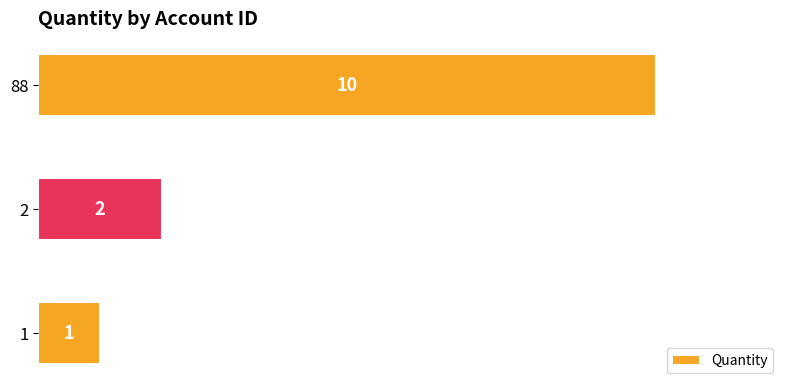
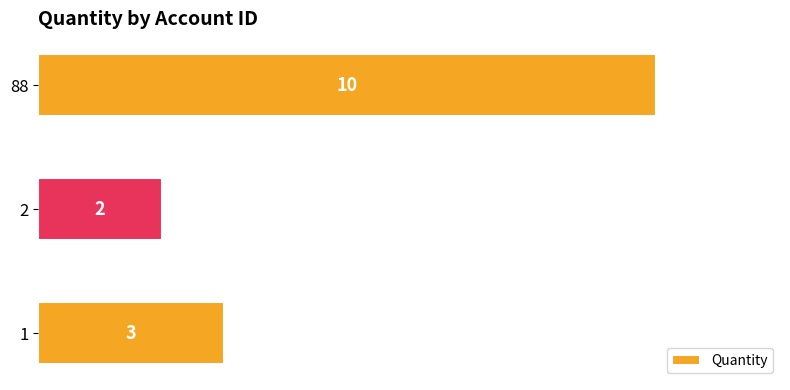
1: 1 -> 3
